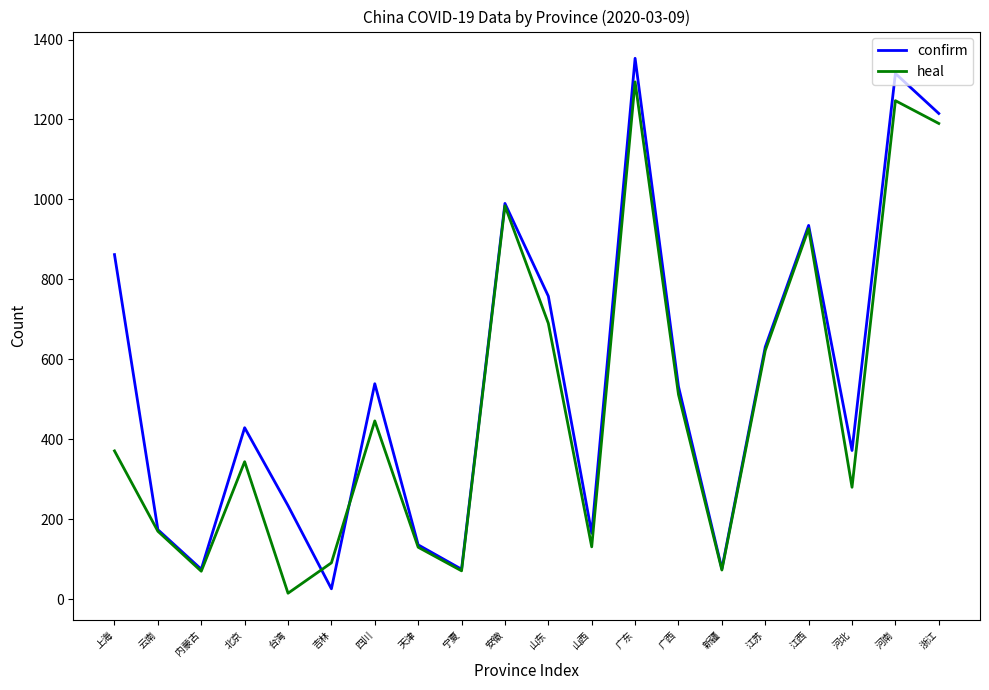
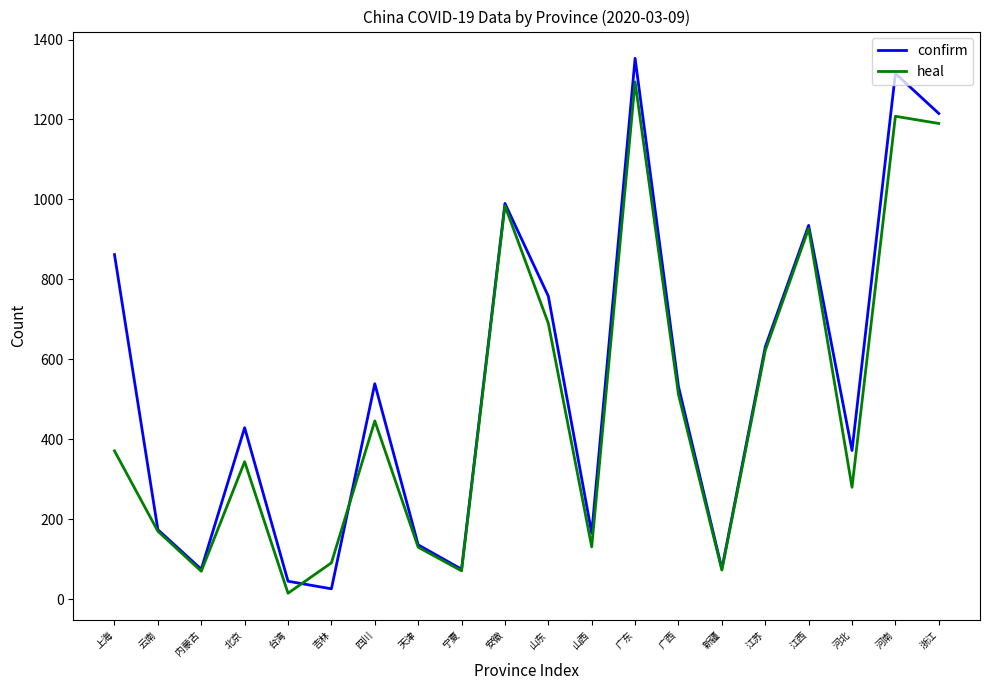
confirm, 台湾: 230 -> 50
heal, 河南: 1250 -> 1210
